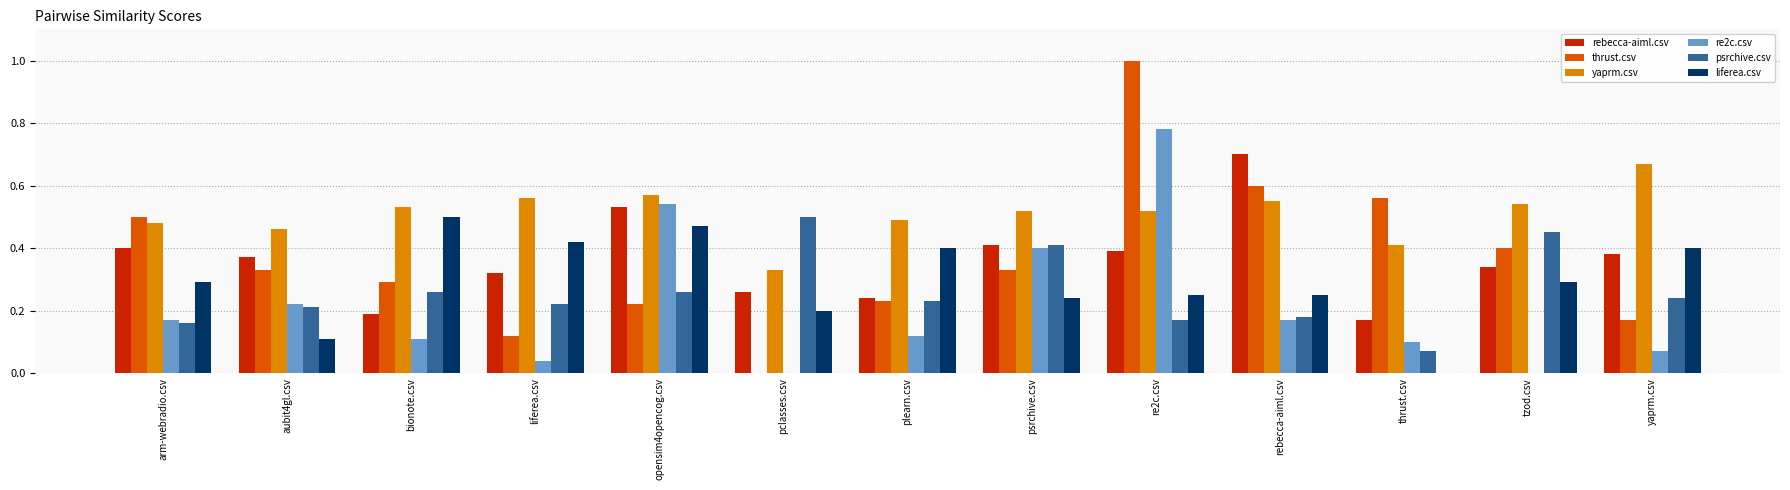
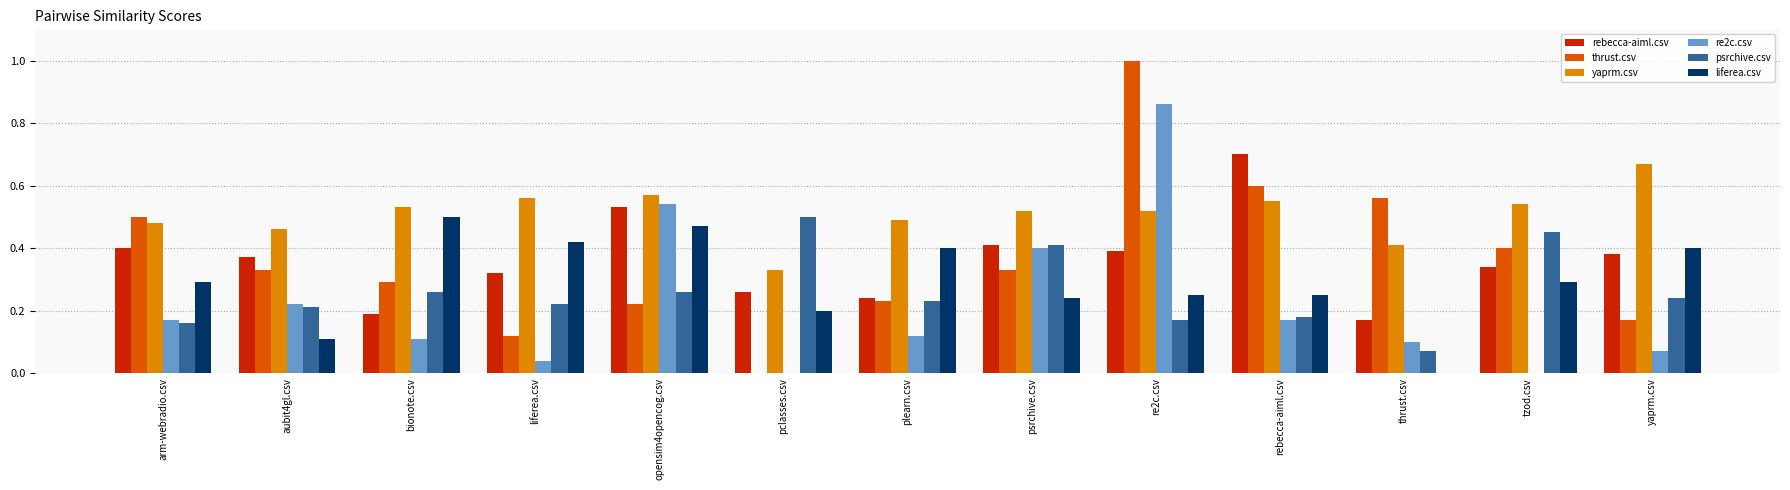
re2c.csv, re2c.csv: 0.78 -> 0.86
